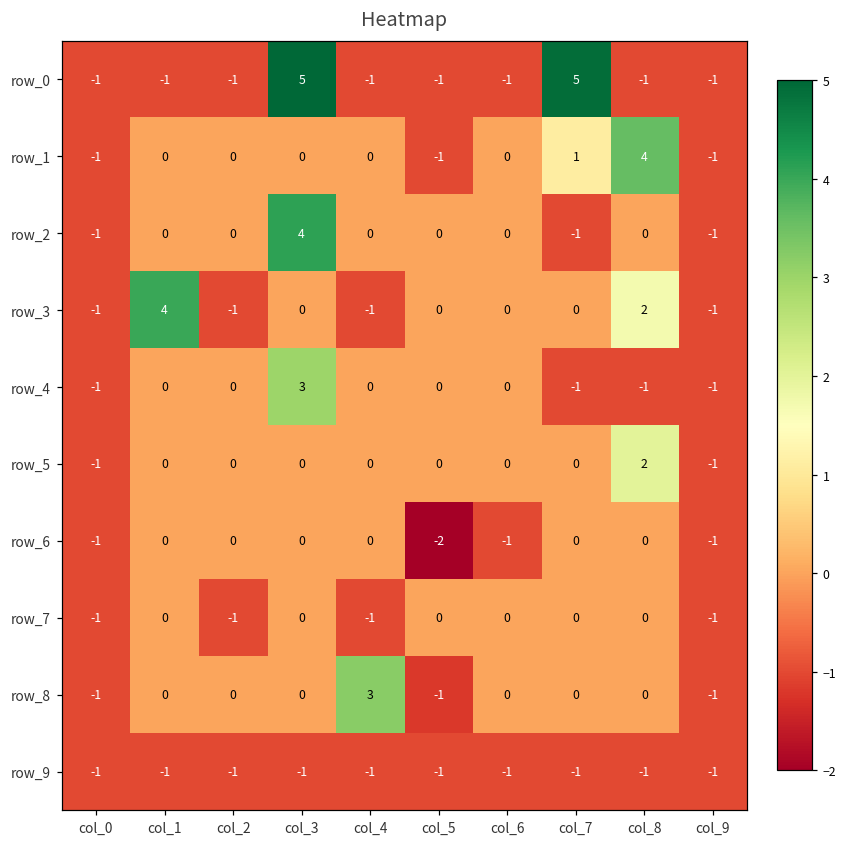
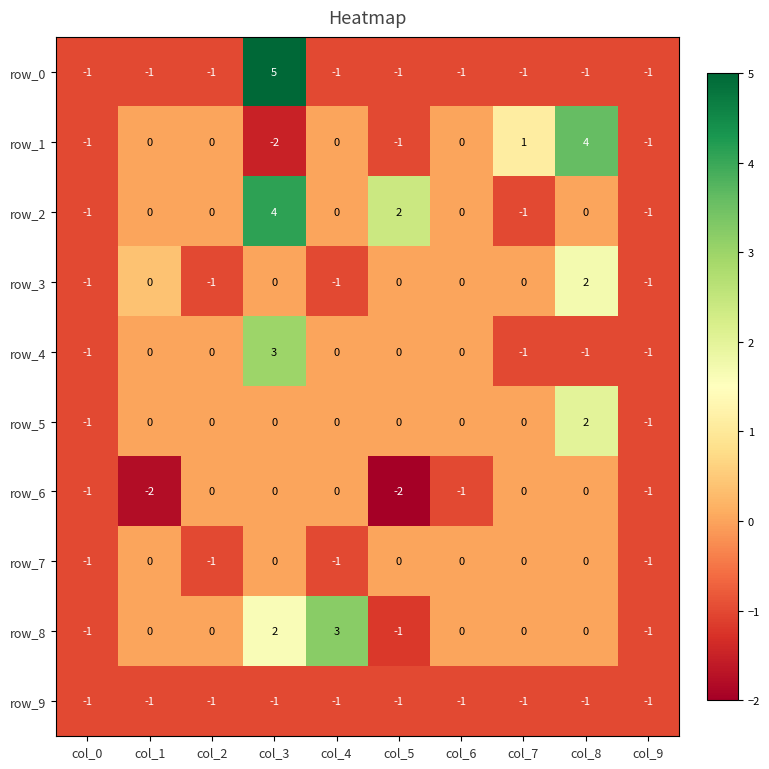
row_0, col_7: 5 -> -1
row_1, col_3: 0 -> -2
row_2, col_5: 0 -> 2
row_3, col_1: 4 -> 0
row_6, col_1: 0 -> -2
row_8, col_3: 0 -> 2
